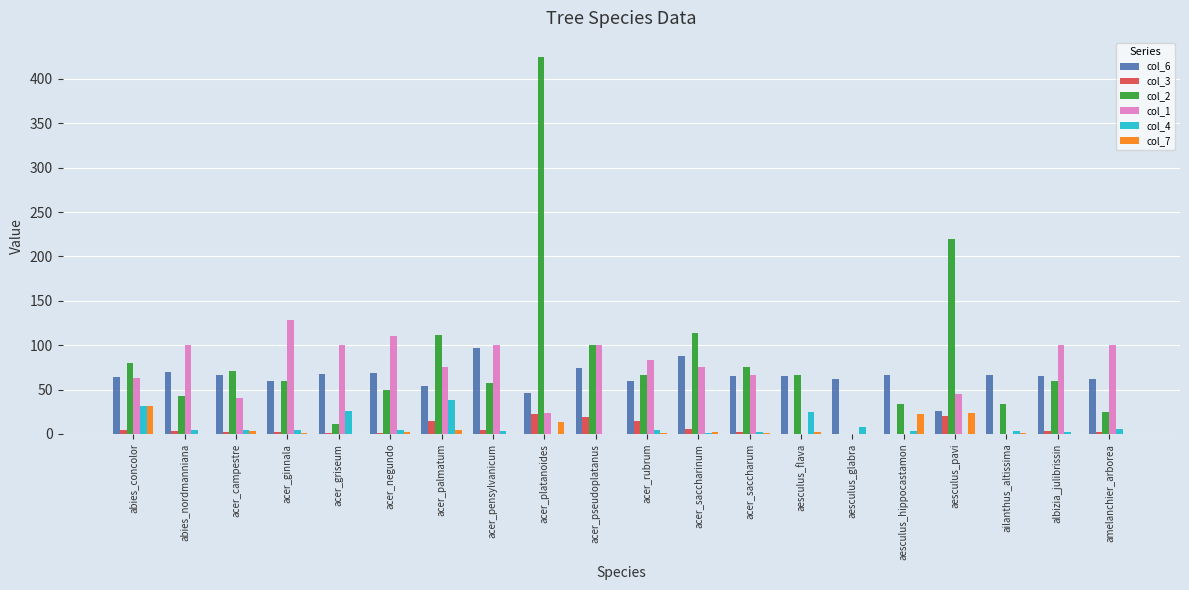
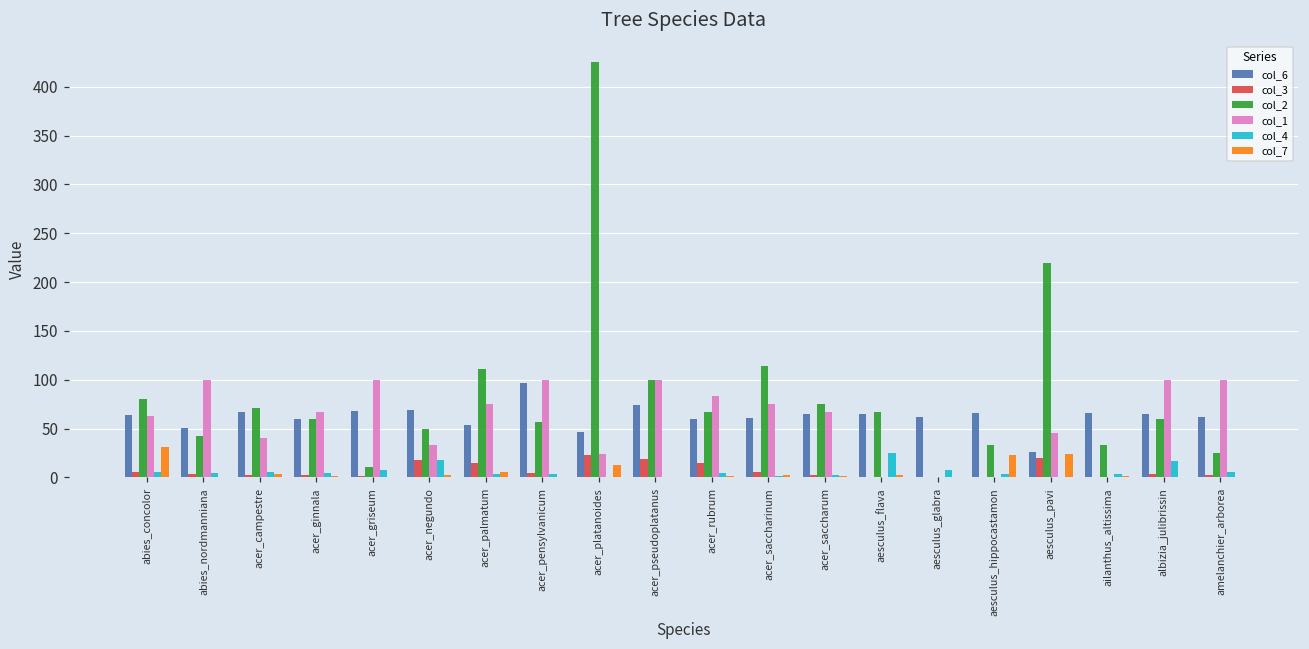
col_4, abies_concolor: 30 -> 10
col_6, abies_nordmanniana: 70 -> 50
col_1, acer_ginnala: 130 -> 70
col_4, acer_griseum: 30 -> 10
col_3, acer_negundo: 0 -> 20
col_1, acer_negundo: 110 -> 30
col_4, acer_negundo: 10 -> 20
col_4, acer_palmatum: 40 -> 0
col_6, acer_saccharinum: 90 -> 60
col_4, albizia_julibrissin: 0 -> 20
